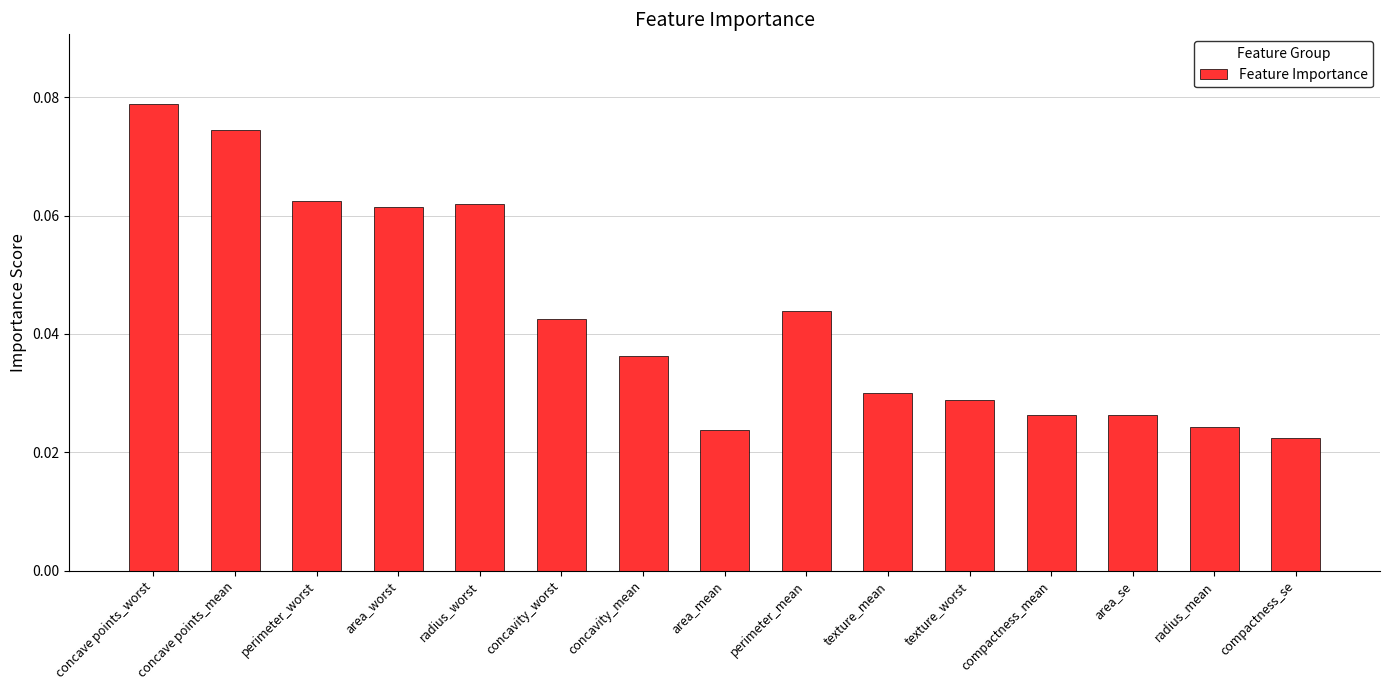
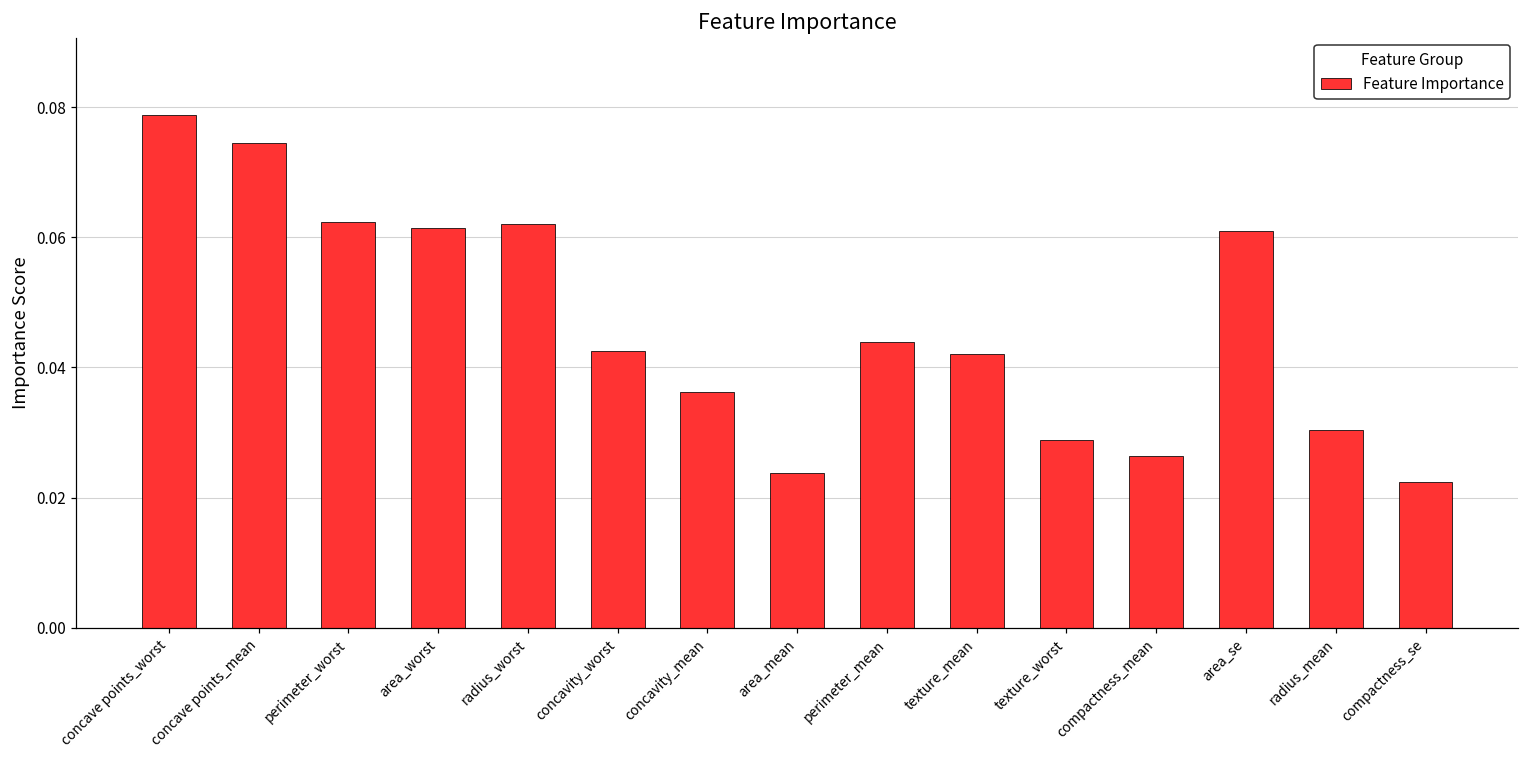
texture_mean: 0.030 -> 0.042
area_se: 0.026 -> 0.061
radius_mean: 0.024 -> 0.030
